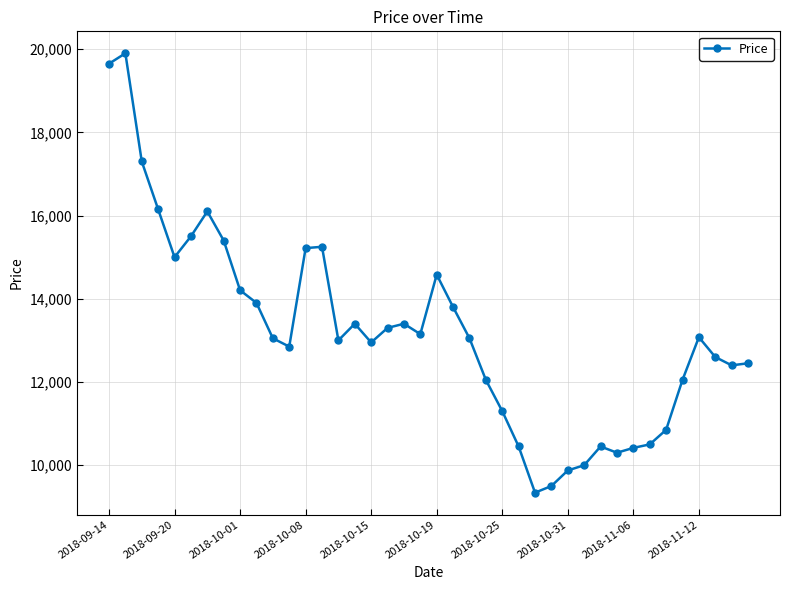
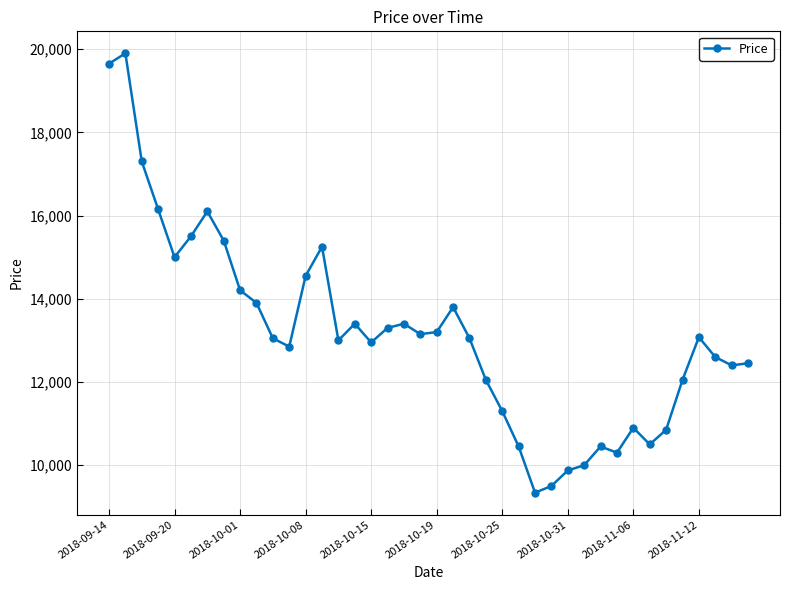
2018-10-08: 15,200 -> 14,600
2018-10-19: 14,600 -> 13,200
2018-11-06: 10,400 -> 10,900
